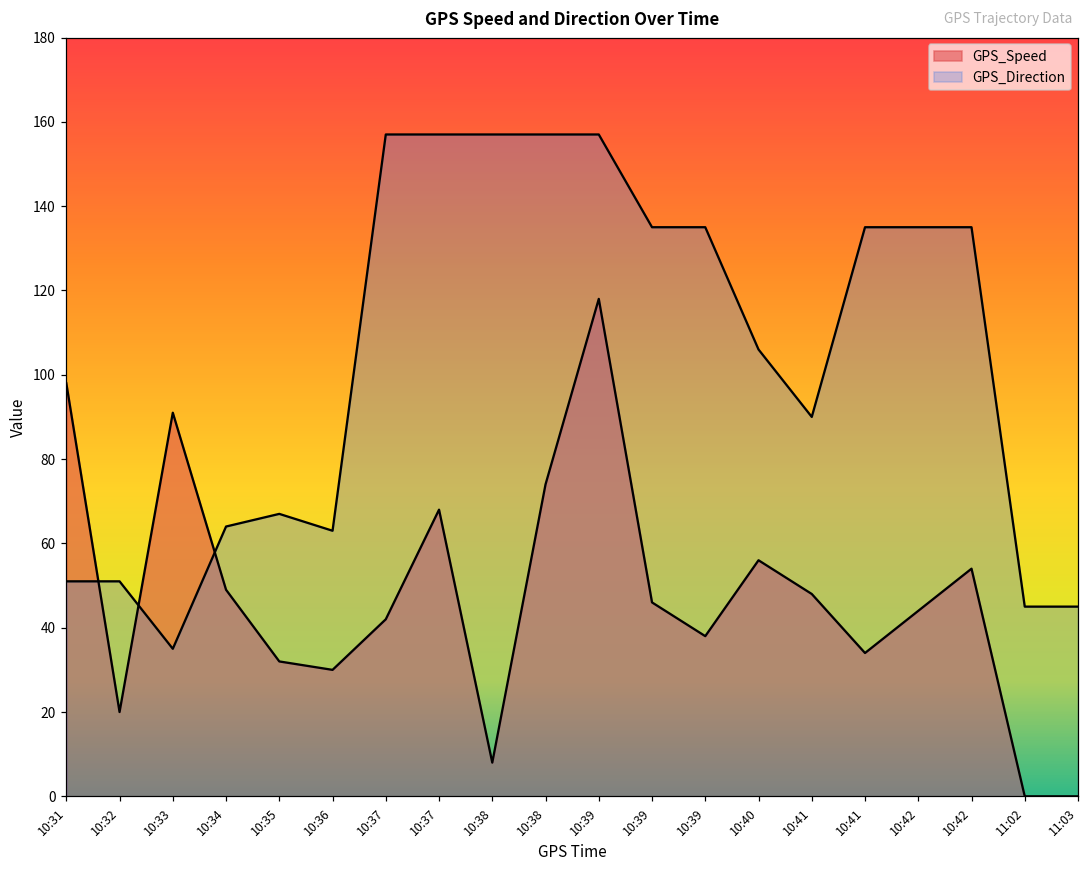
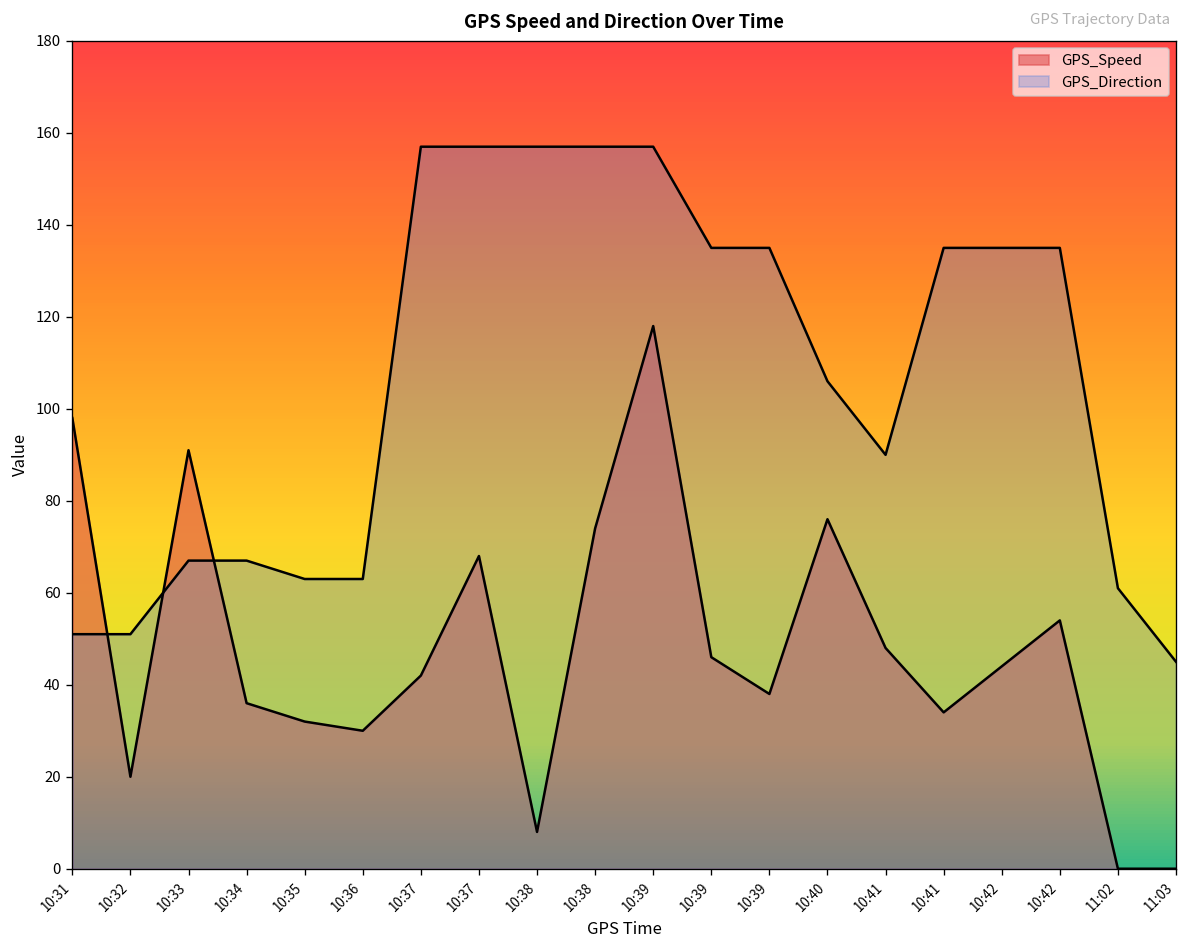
GPS_Direction, 10:33: 35 -> 67
GPS_Speed, 10:34: 49 -> 36
GPS_Direction, 10:34: 64 -> 67
GPS_Direction, 10:35: 67 -> 63
GPS_Speed, 10:40: 56 -> 76
GPS_Direction, 11:02: 45 -> 61
